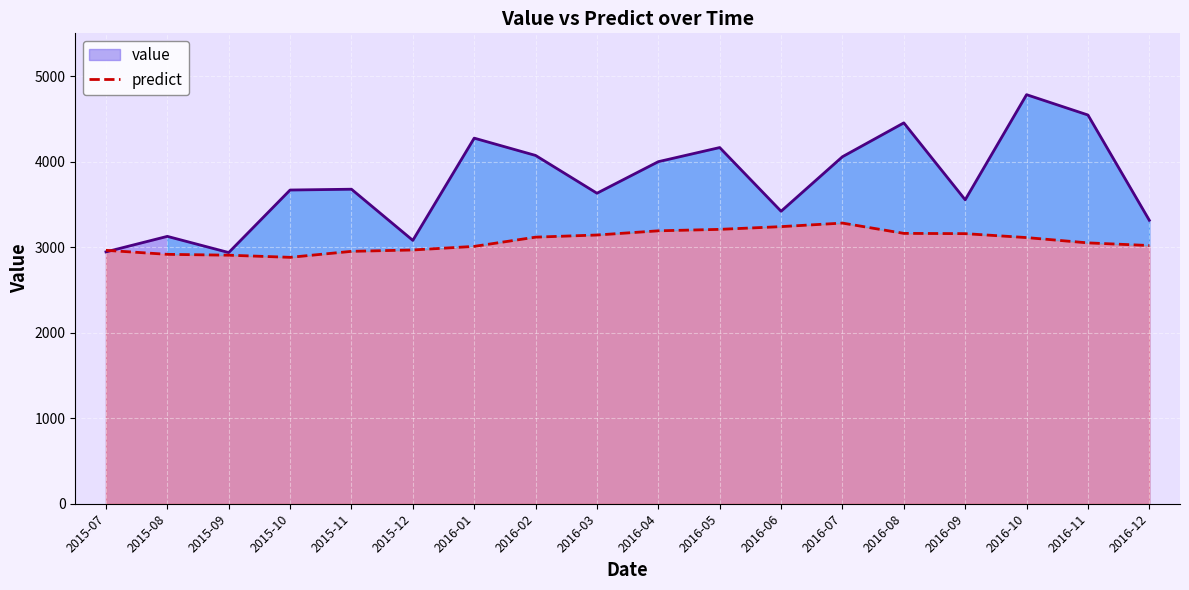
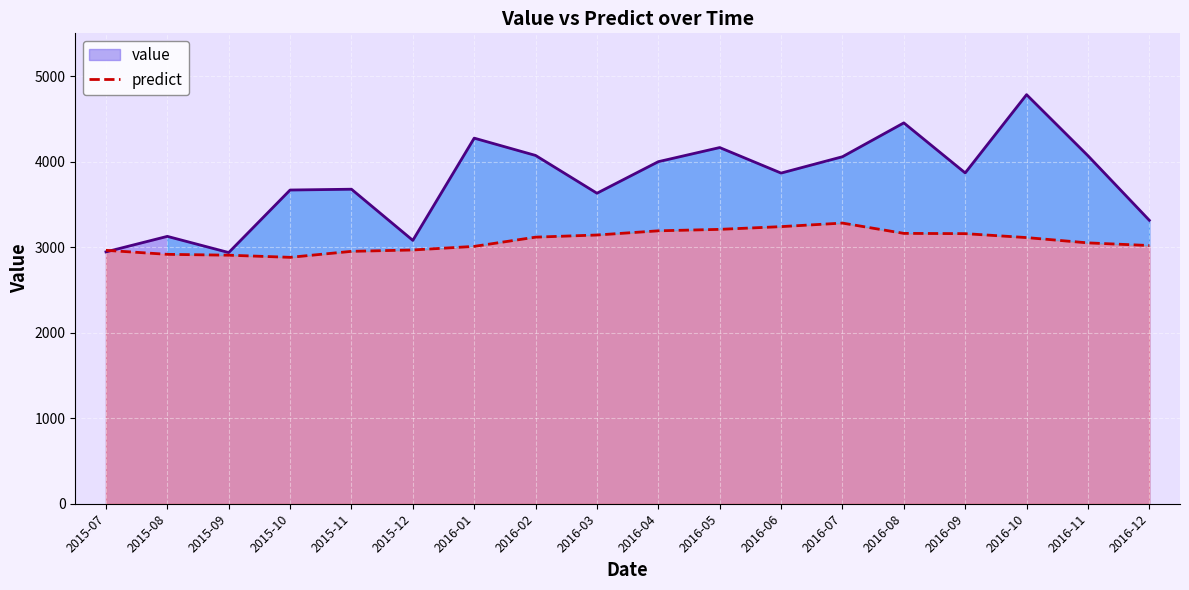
value, 2016-06: 3400 -> 3900
value, 2016-09: 3600 -> 3900
value, 2016-11: 4500 -> 4100
